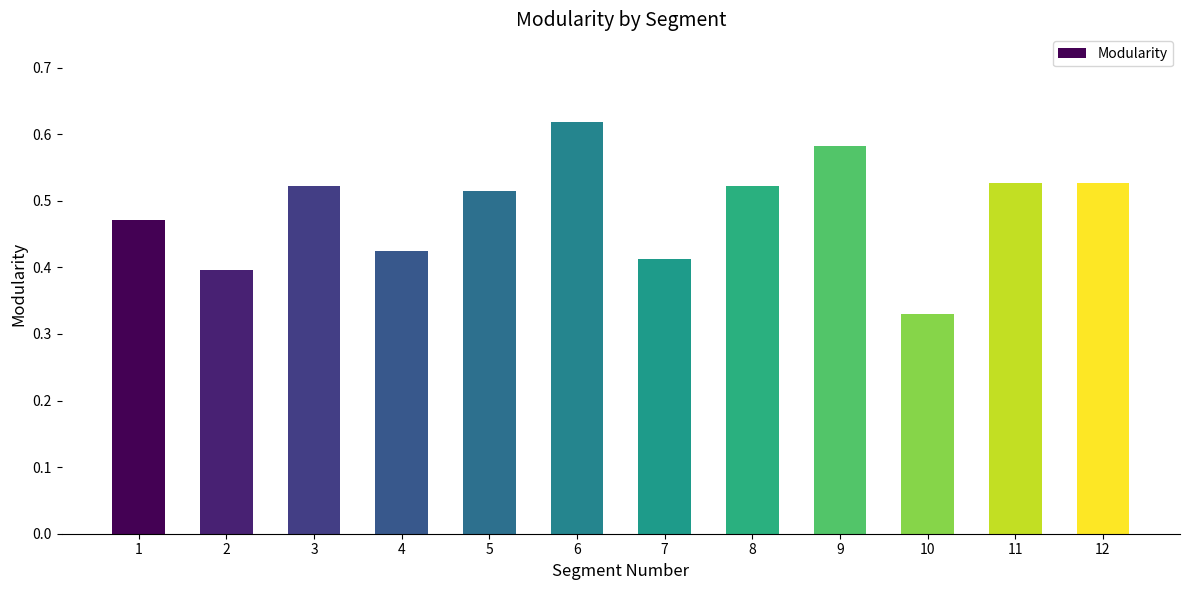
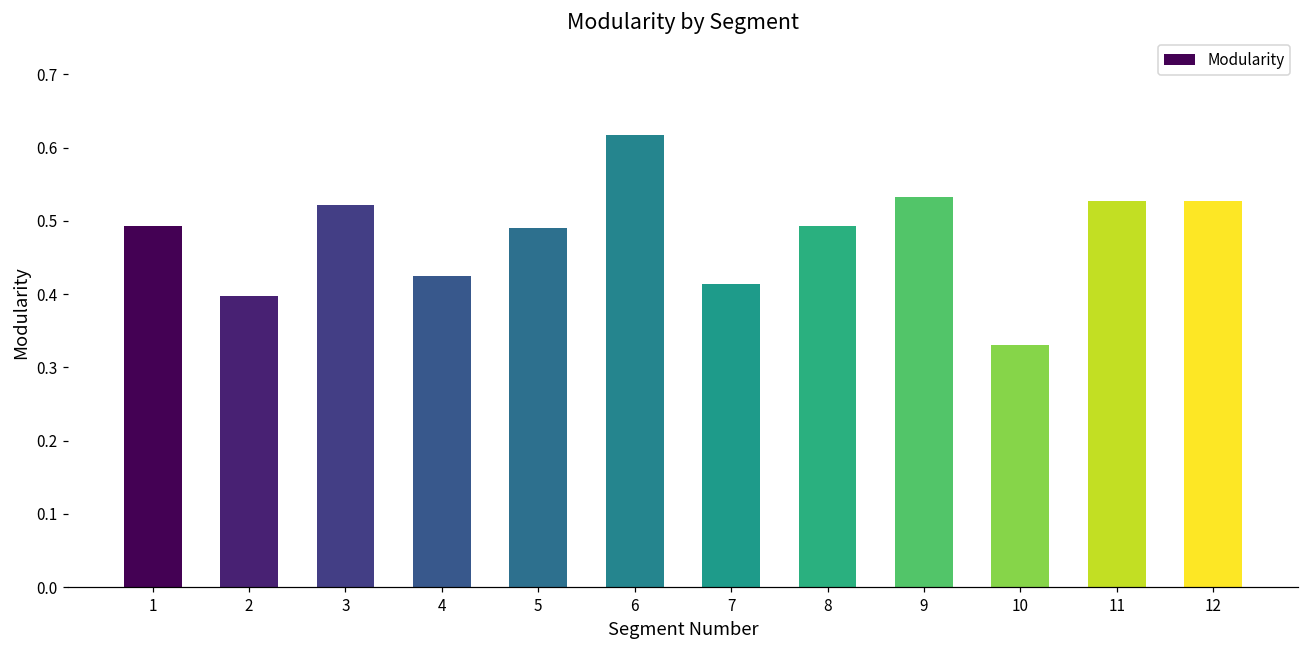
1: 0.47 -> 0.49
5: 0.51 -> 0.49
8: 0.52 -> 0.49
9: 0.58 -> 0.53
